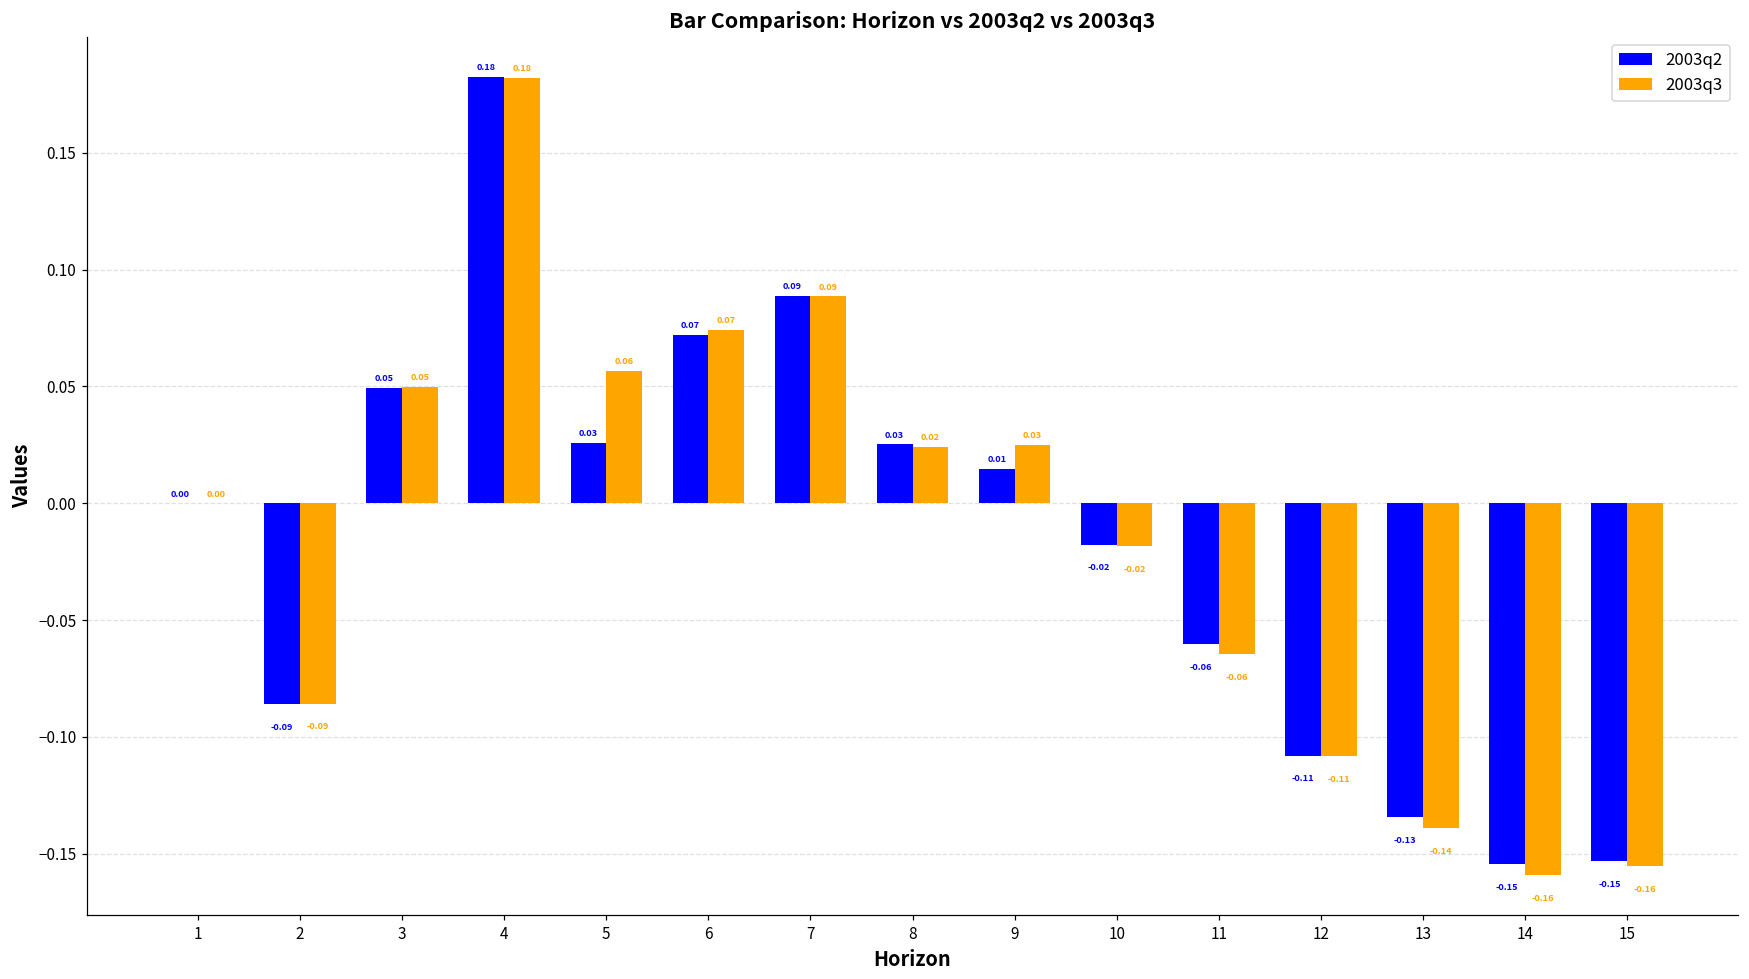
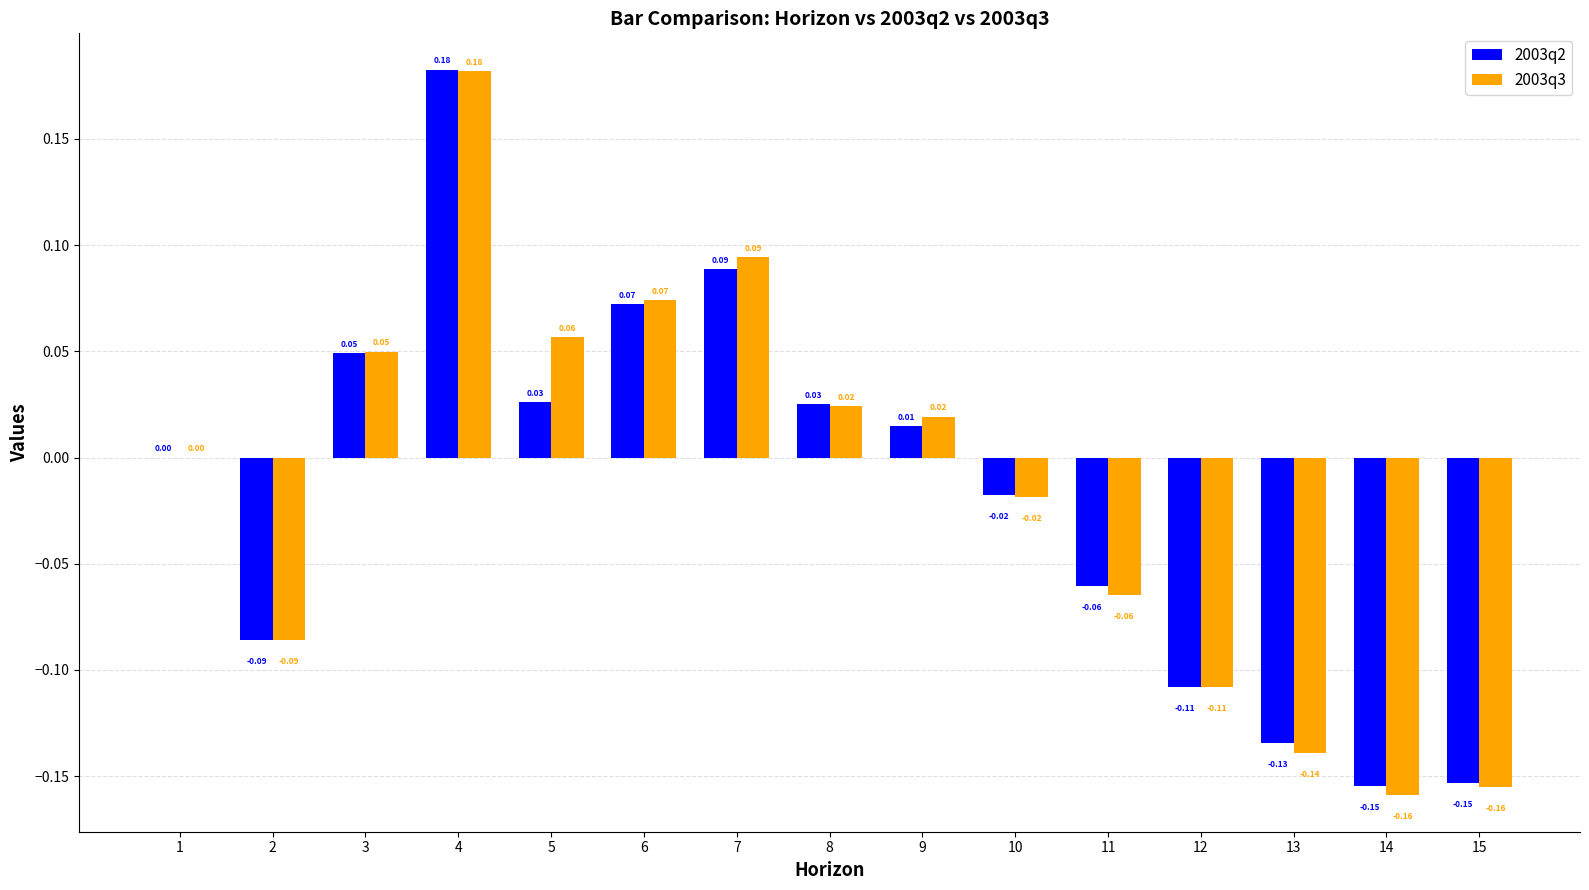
2003q3, 7: 0.089 -> 0.094
2003q3, 9: 0.03 -> 0.02
